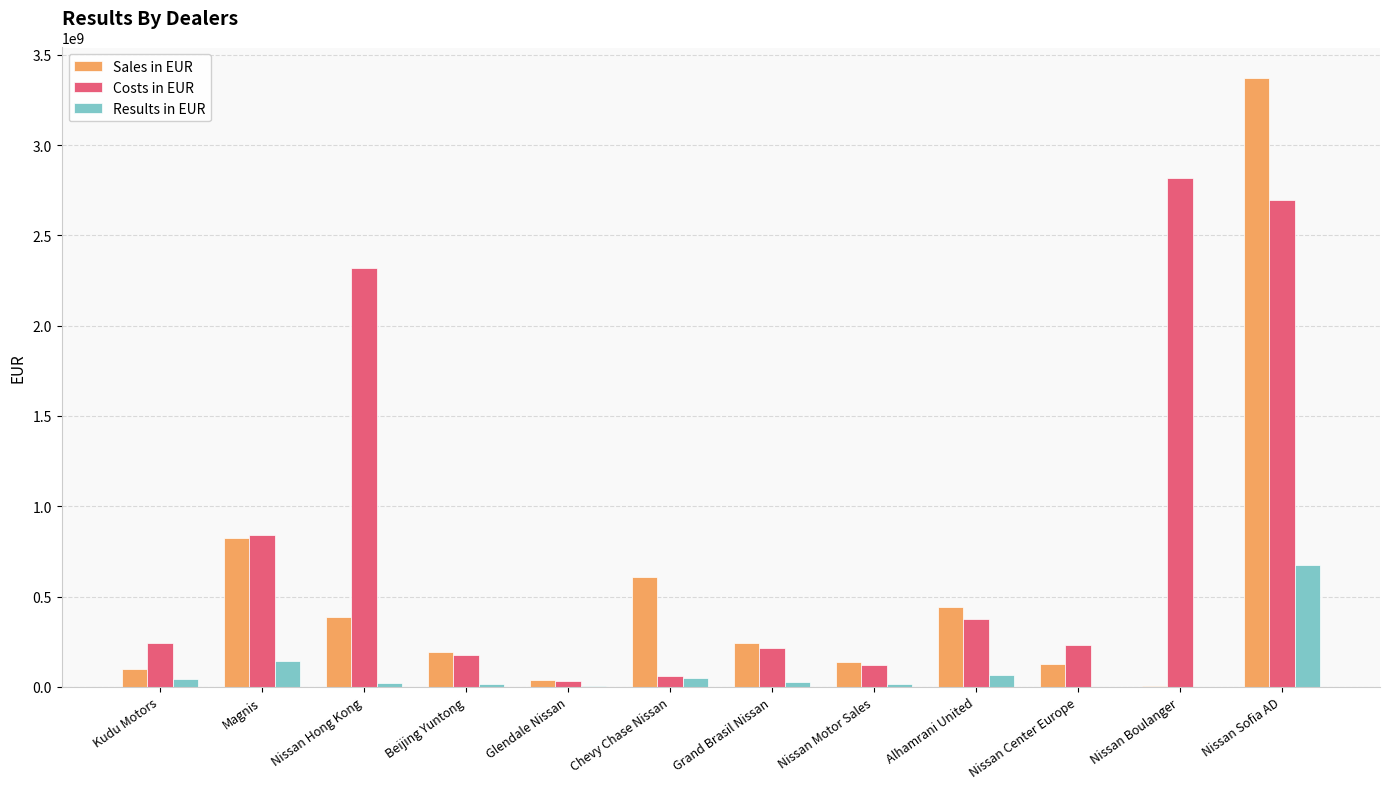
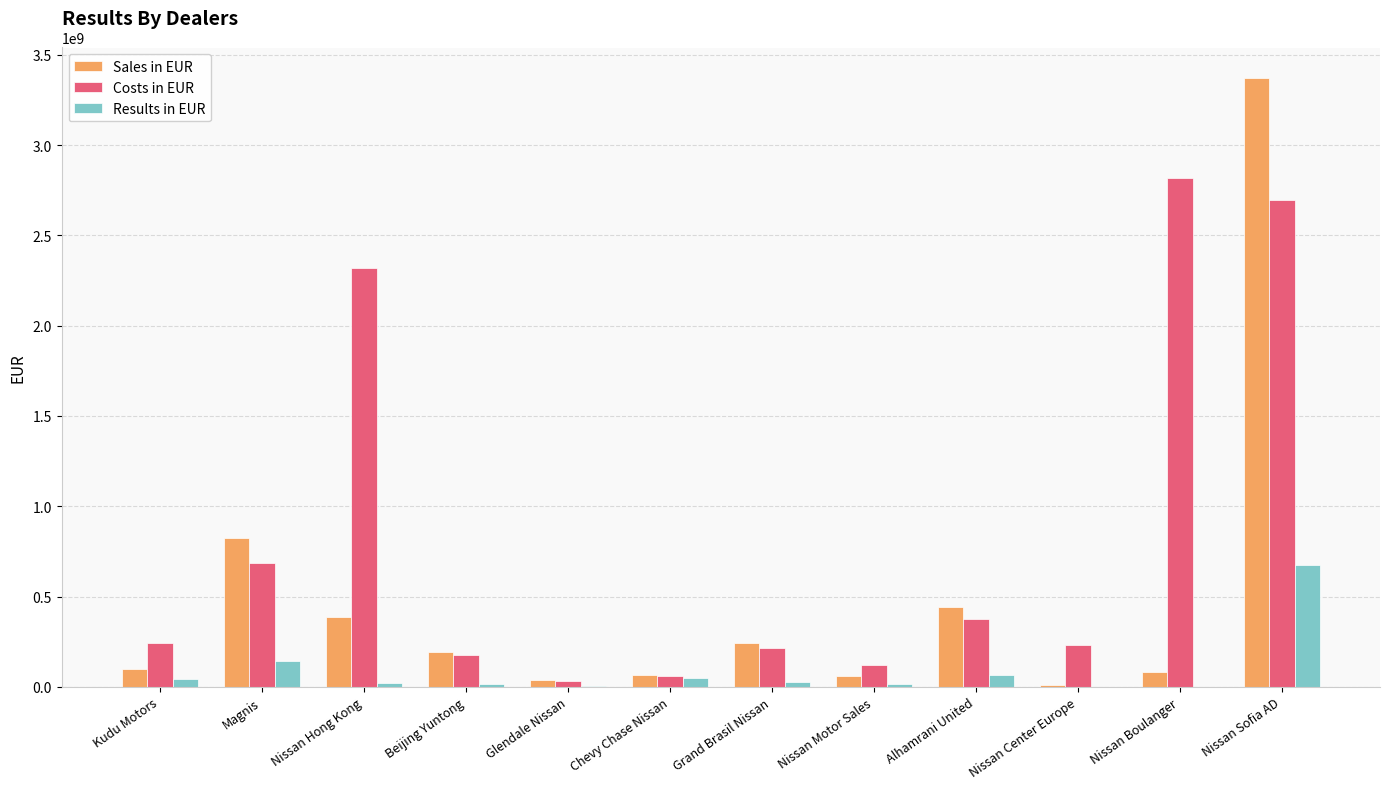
Costs in EUR, Magnis: 840000000 -> 690000000
Sales in EUR, Chevy Chase Nissan: 610000000 -> 60000000
Sales in EUR, Nissan Motor Sales: 140000000 -> 60000000
Sales in EUR, Nissan Center Europe: 130000000 -> 10000000
Sales in EUR, Nissan Boulanger: 10000000 -> 80000000
